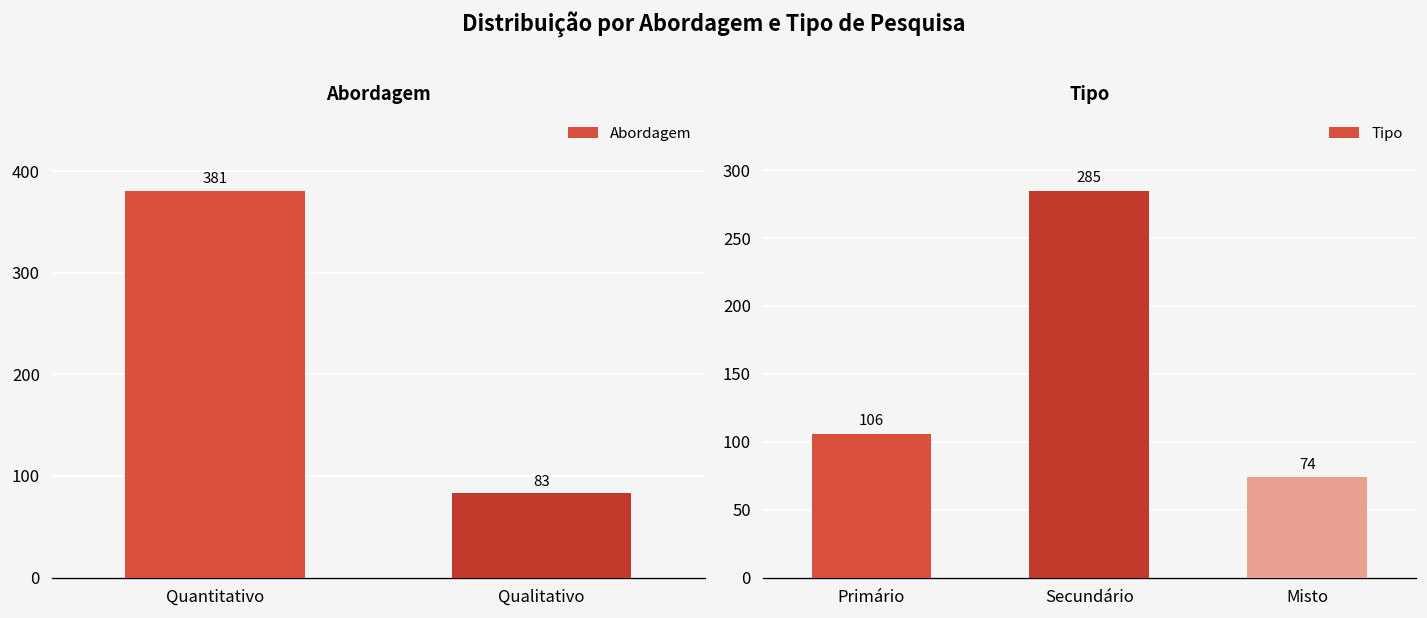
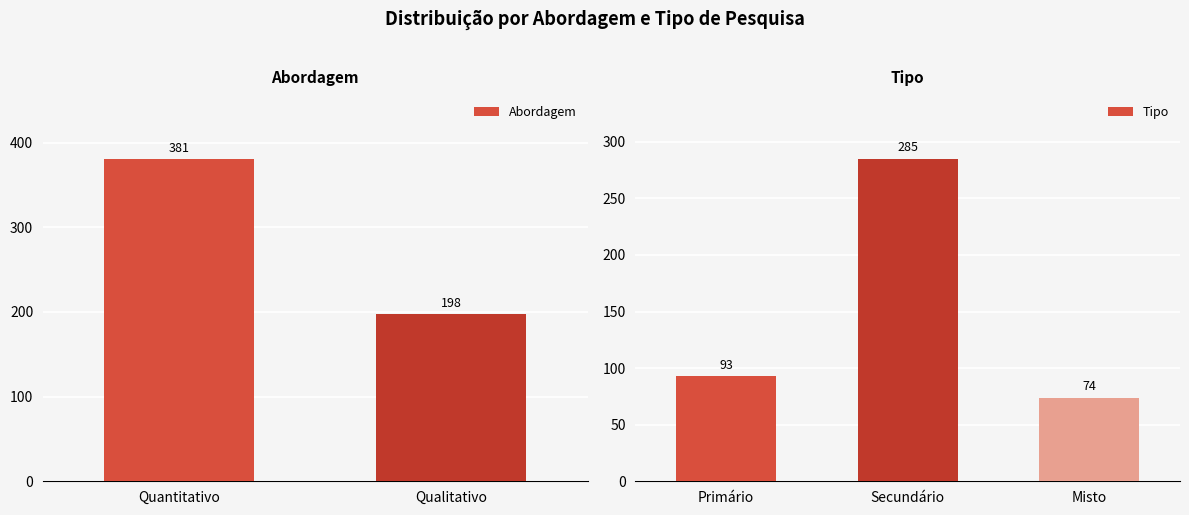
Abordagem, Qualitativo: 83 -> 198
Tipo, Primário: 106 -> 93
